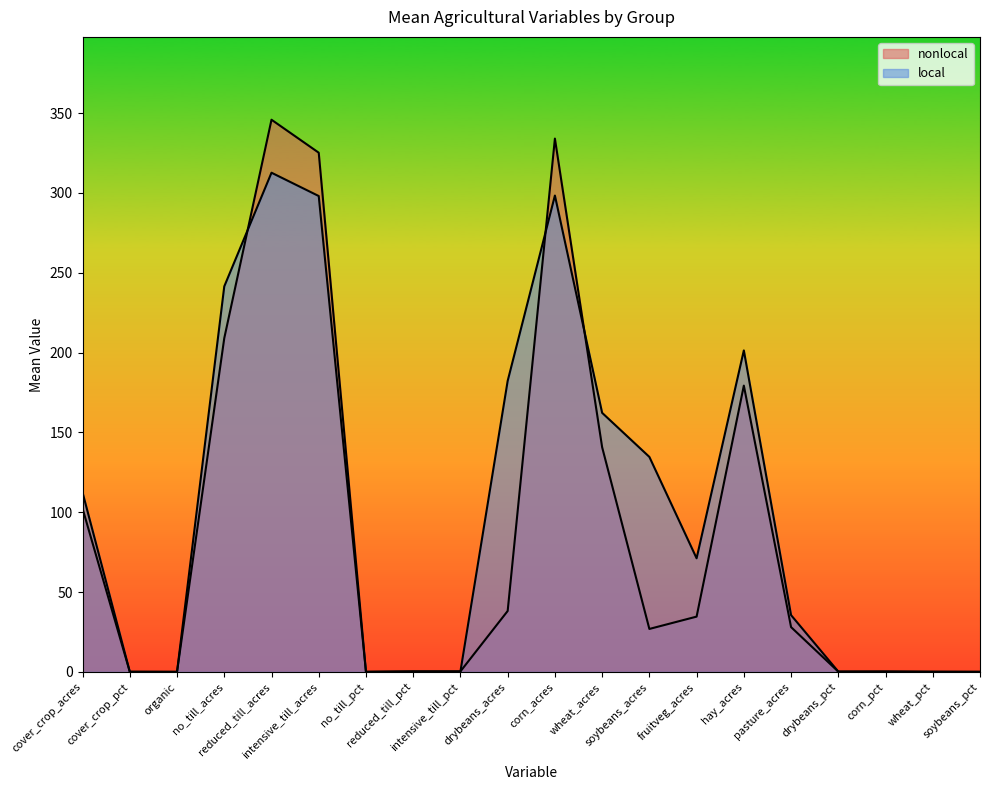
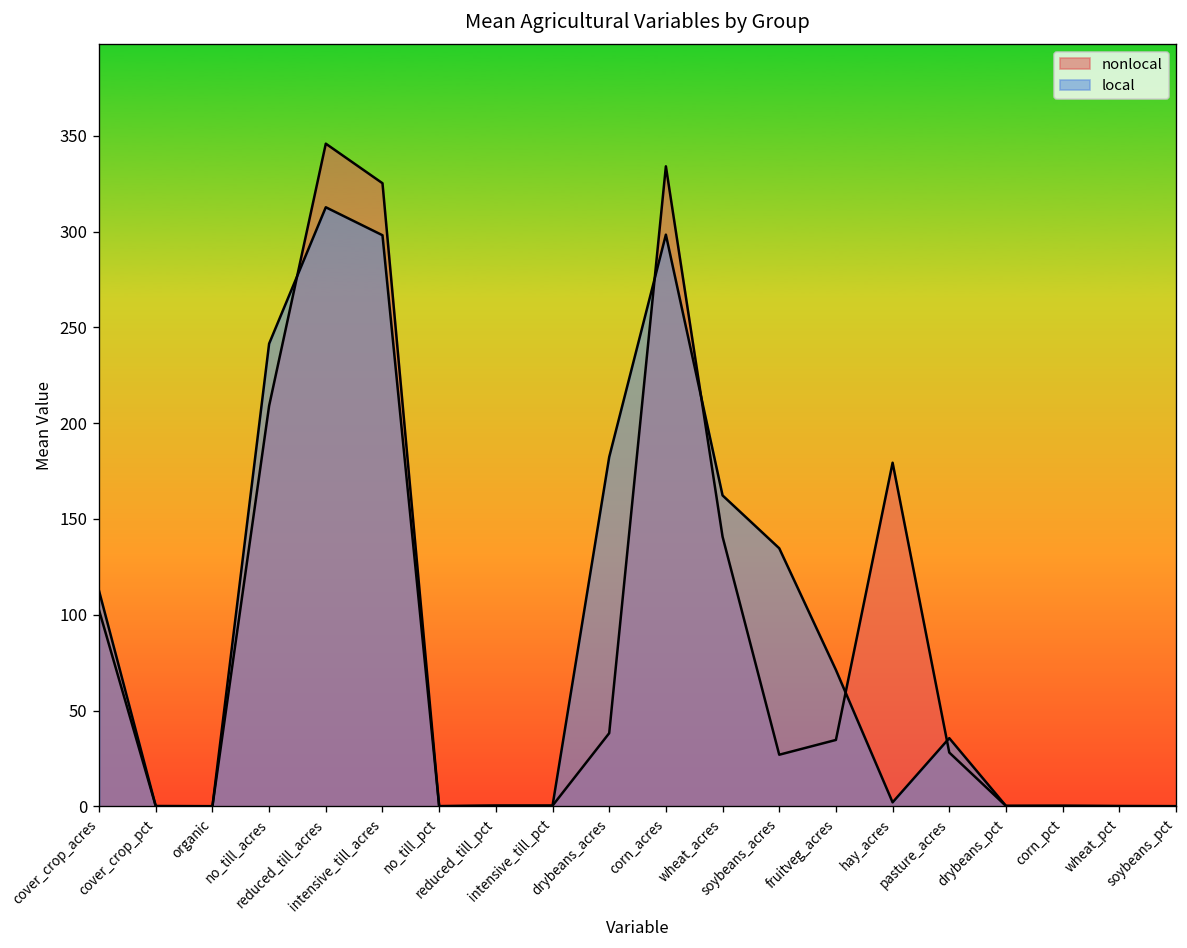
local, hay_acres: 201 -> 2
